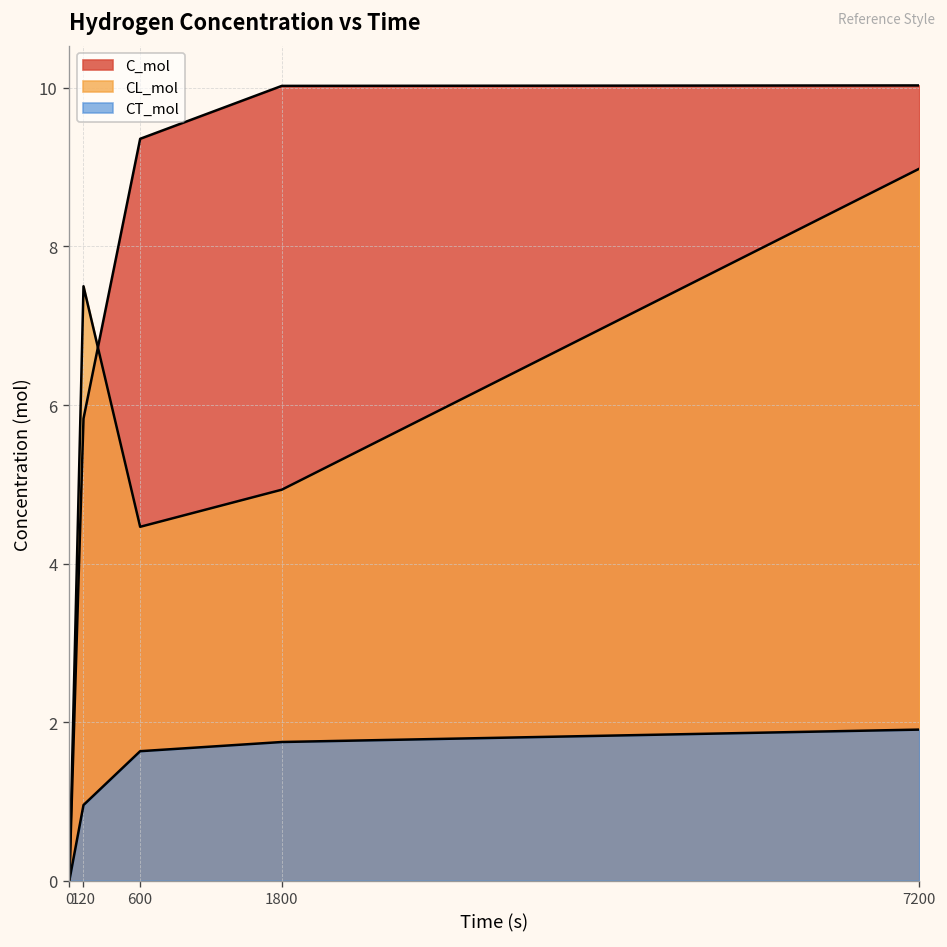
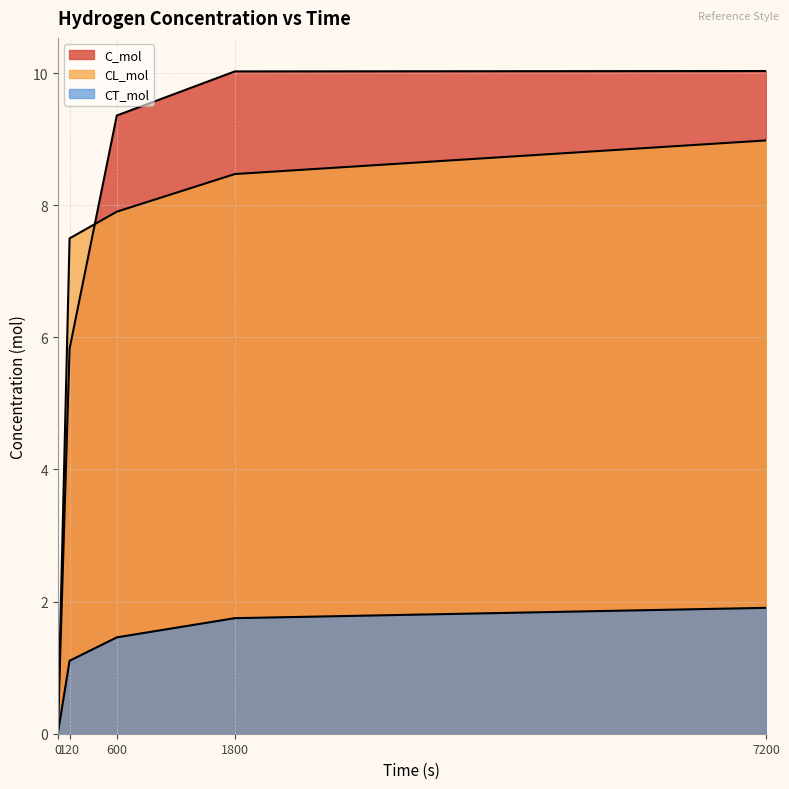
CT_mol, 120: 1.0 -> 1.1
CL_mol, 600: 4.5 -> 7.9
CT_mol, 600: 1.6 -> 1.5
CL_mol, 1800: 4.9 -> 8.5
